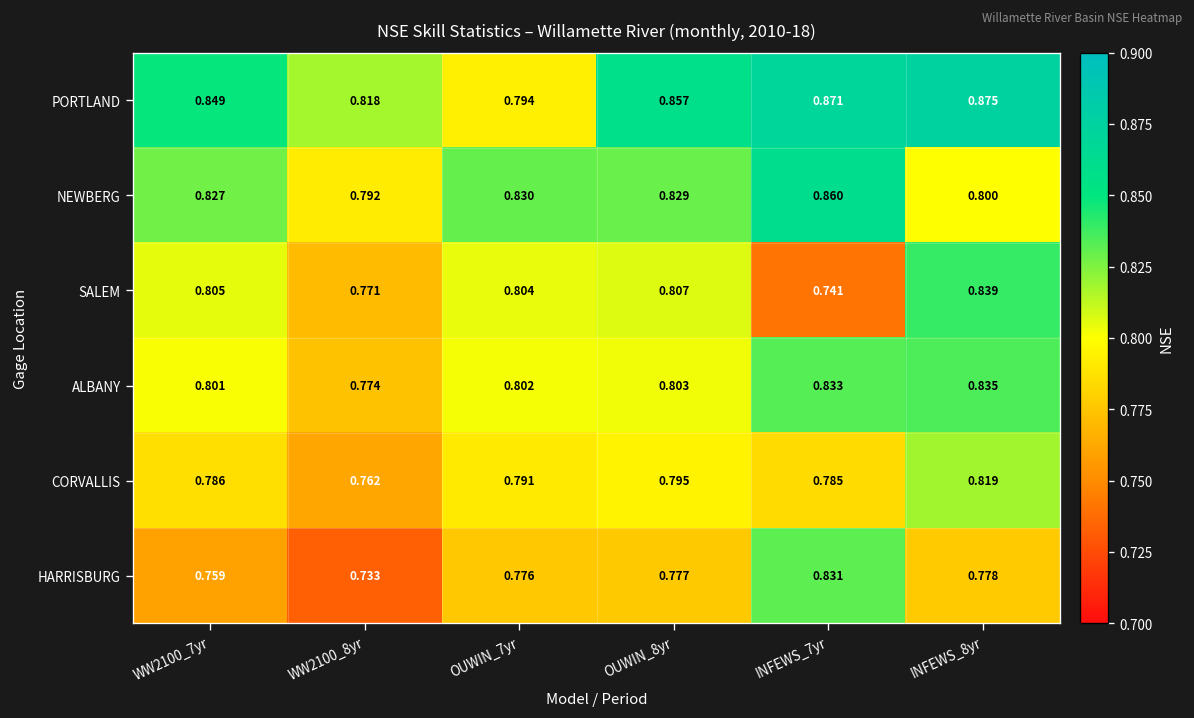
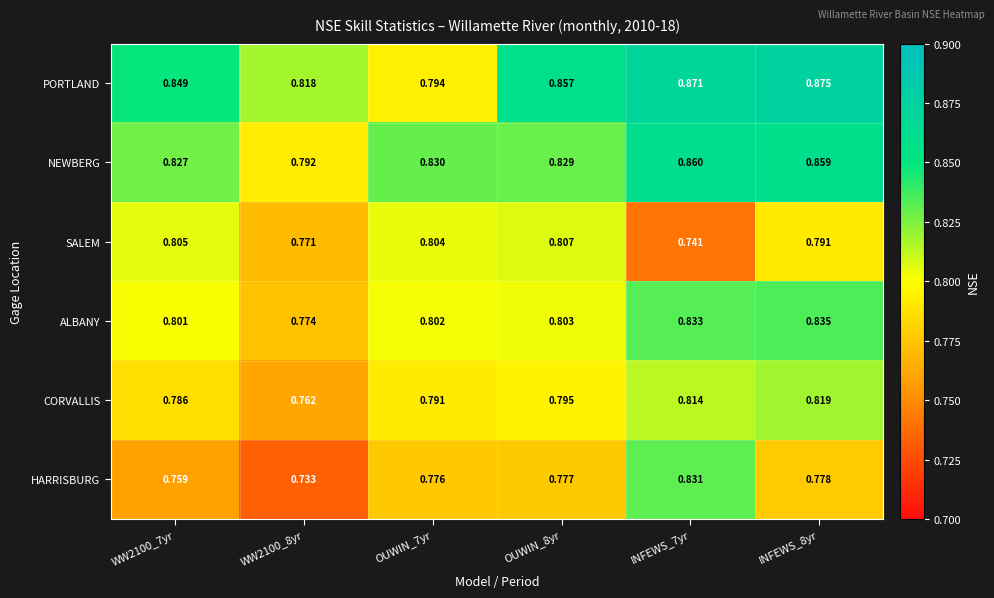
NEWBERG, INFEWS_8yr: 0.800 -> 0.859
SALEM, INFEWS_8yr: 0.839 -> 0.791
CORVALLIS, INFEWS_7yr: 0.785 -> 0.814
